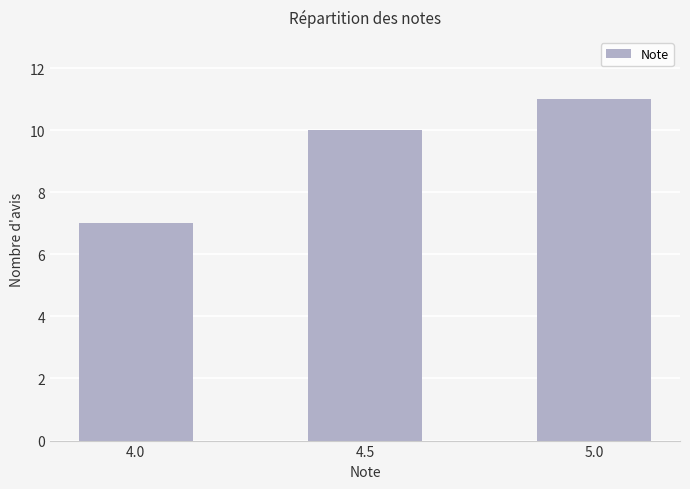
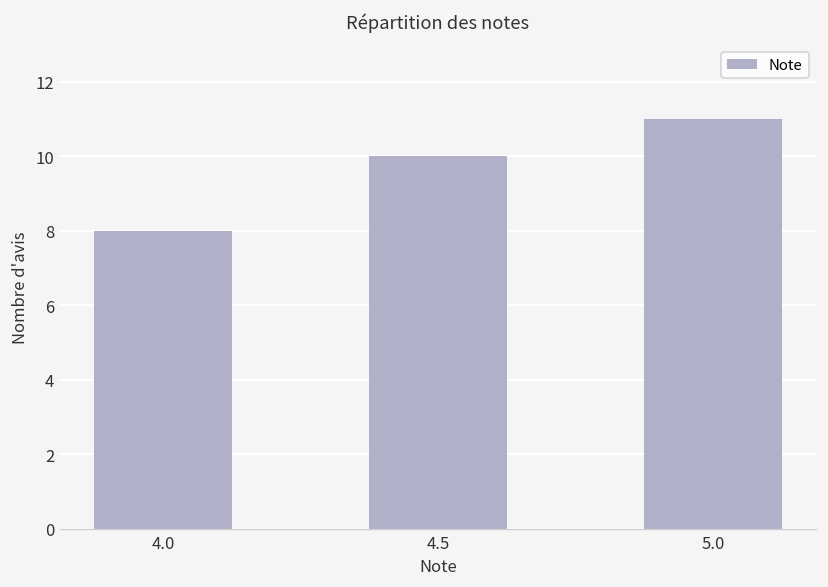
4.0: 7 -> 8
